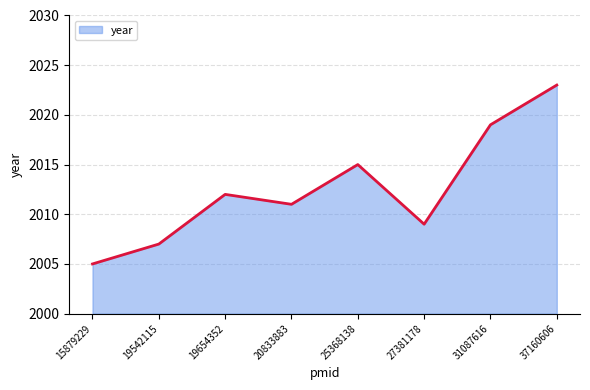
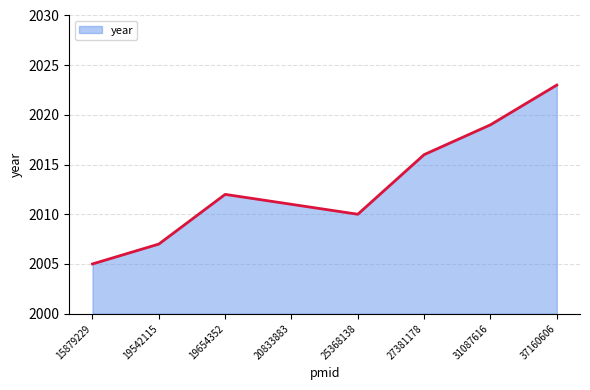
25368138: 2015 -> 2010
27381178: 2009 -> 2016
